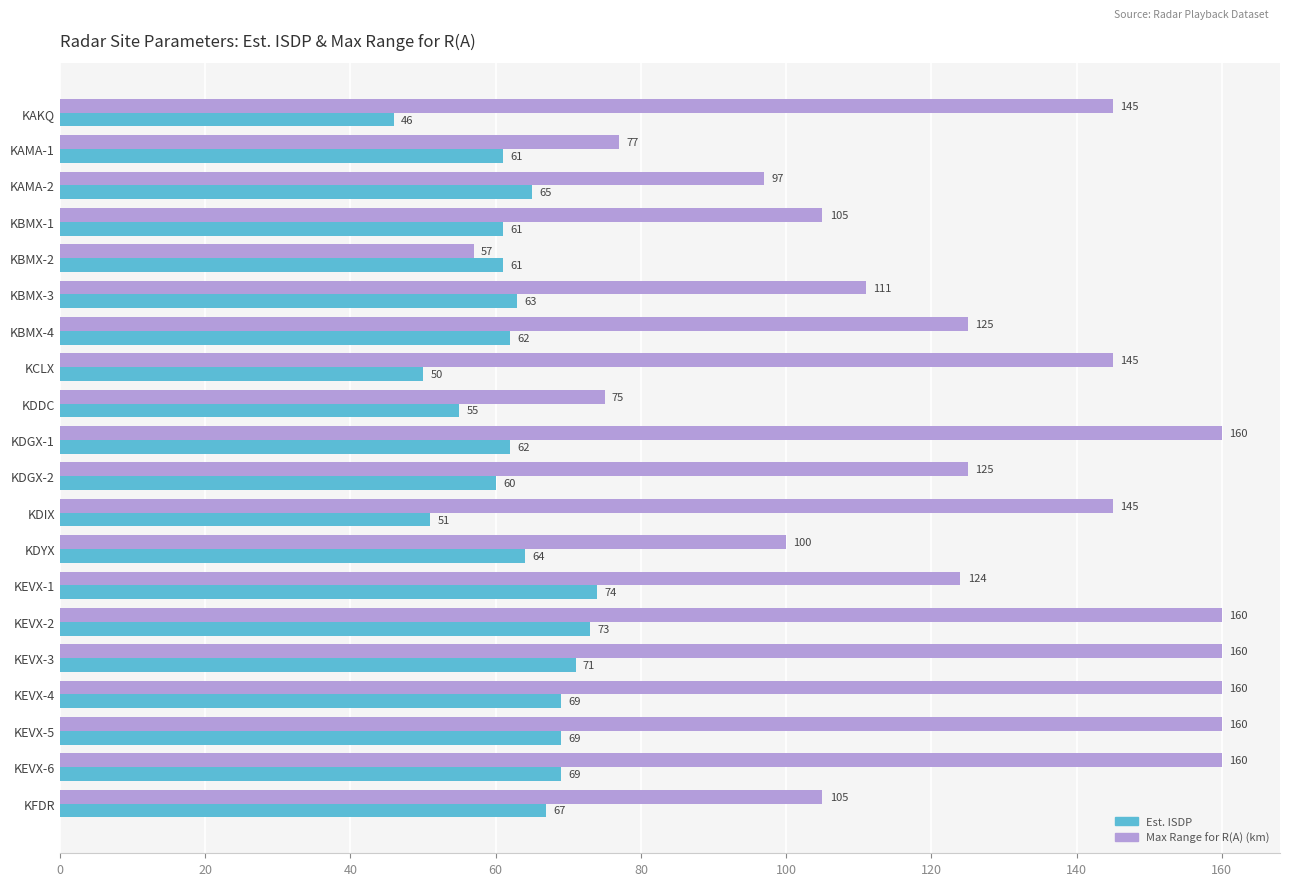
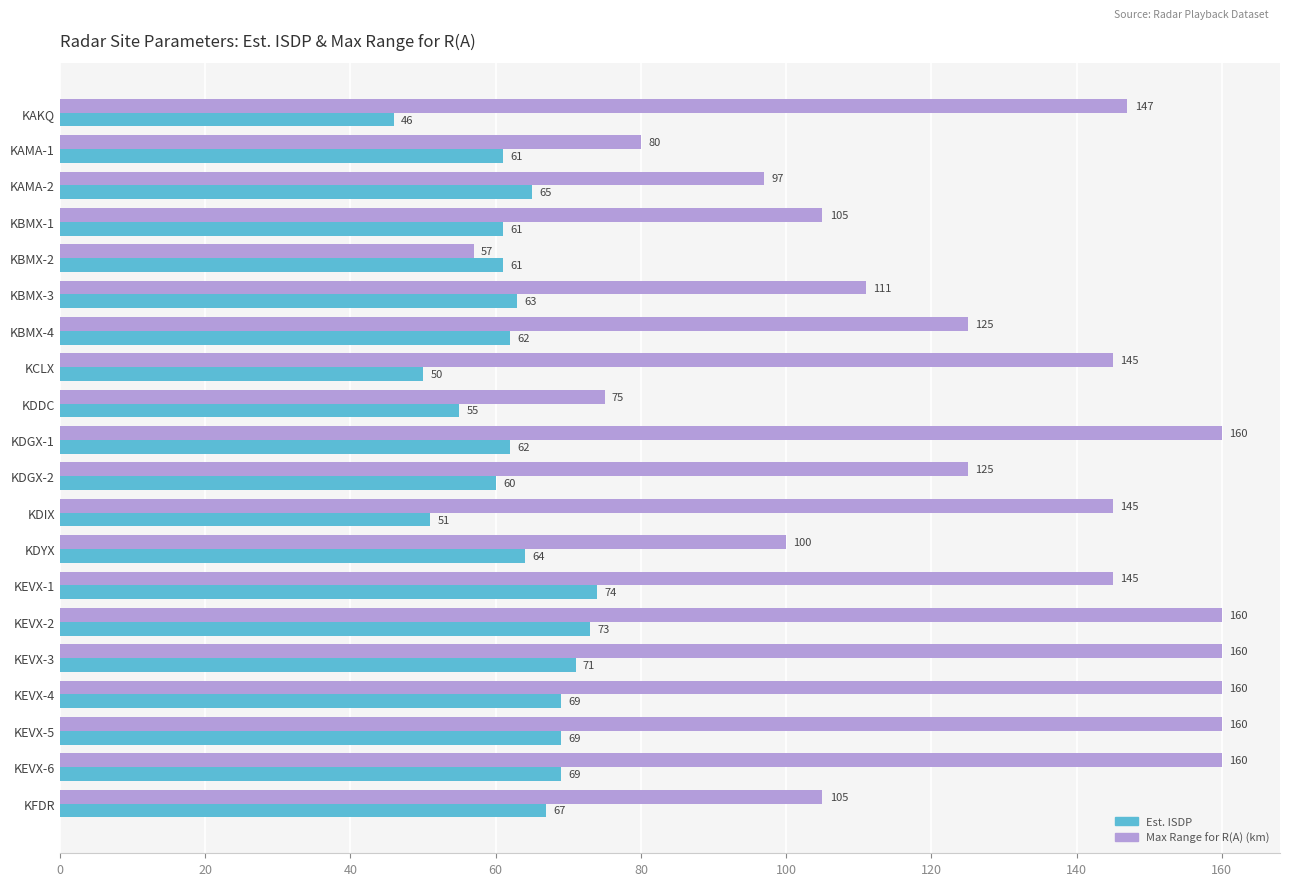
Max Range for R(A) (km), KAKQ: 145 -> 147
Max Range for R(A) (km), KAMA-1: 77 -> 80
Max Range for R(A) (km), KEVX-1: 124 -> 145
